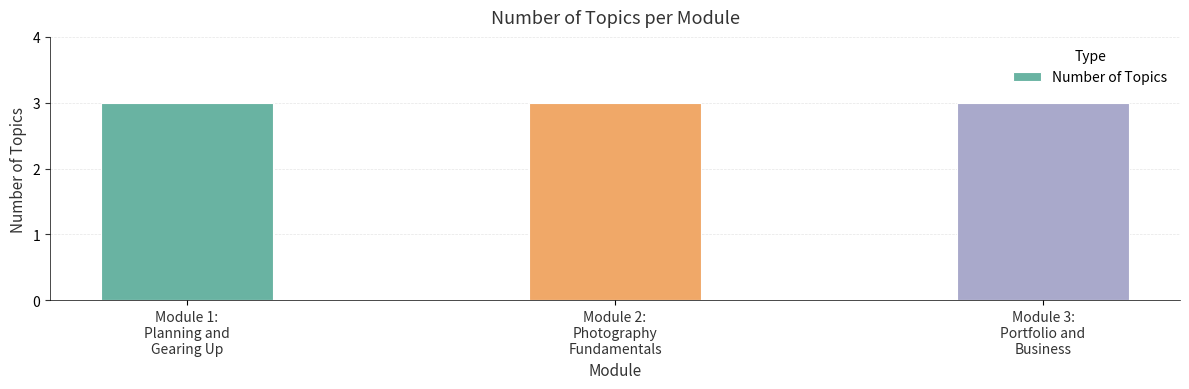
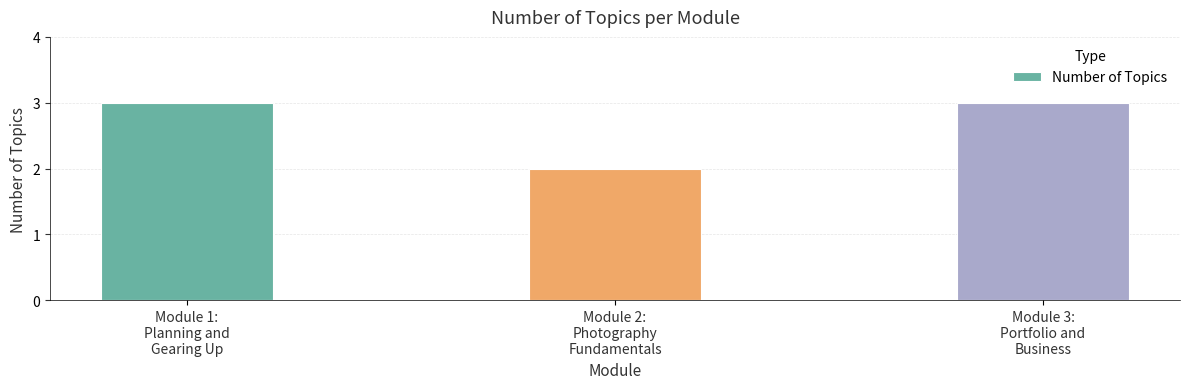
Module 2: Photography Fundamentals: 3 -> 2
